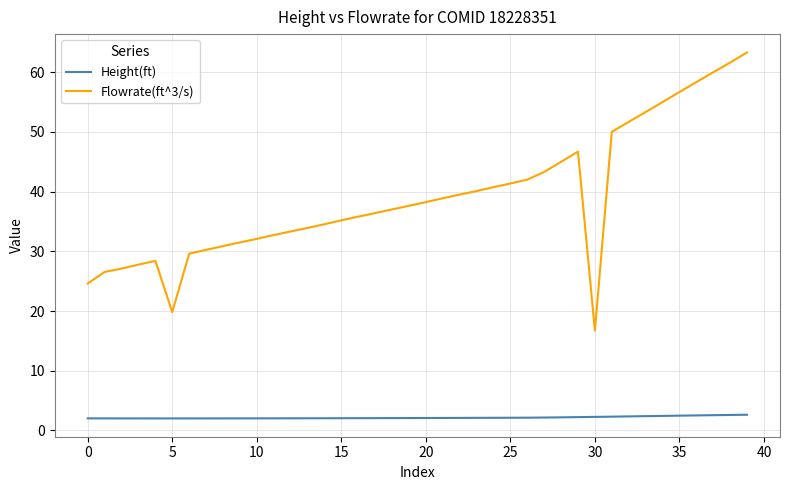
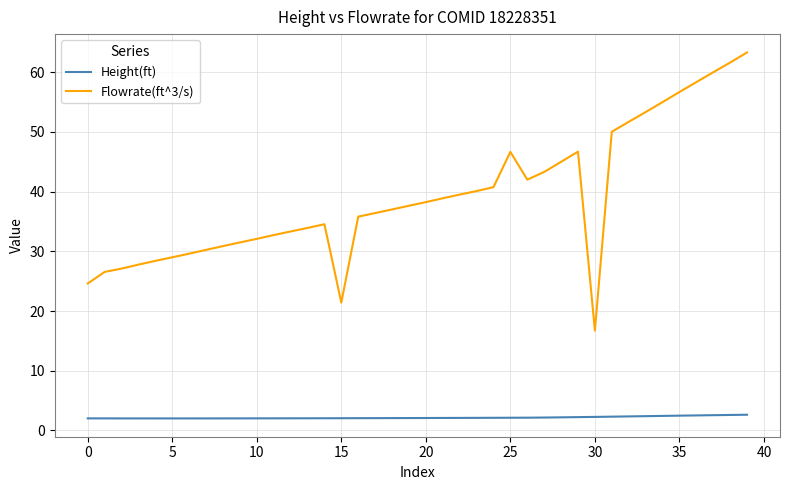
Flowrate(ft^3/s), 5: 20 -> 29
Flowrate(ft^3/s), 15: 35 -> 21
Flowrate(ft^3/s), 25: 41 -> 47
